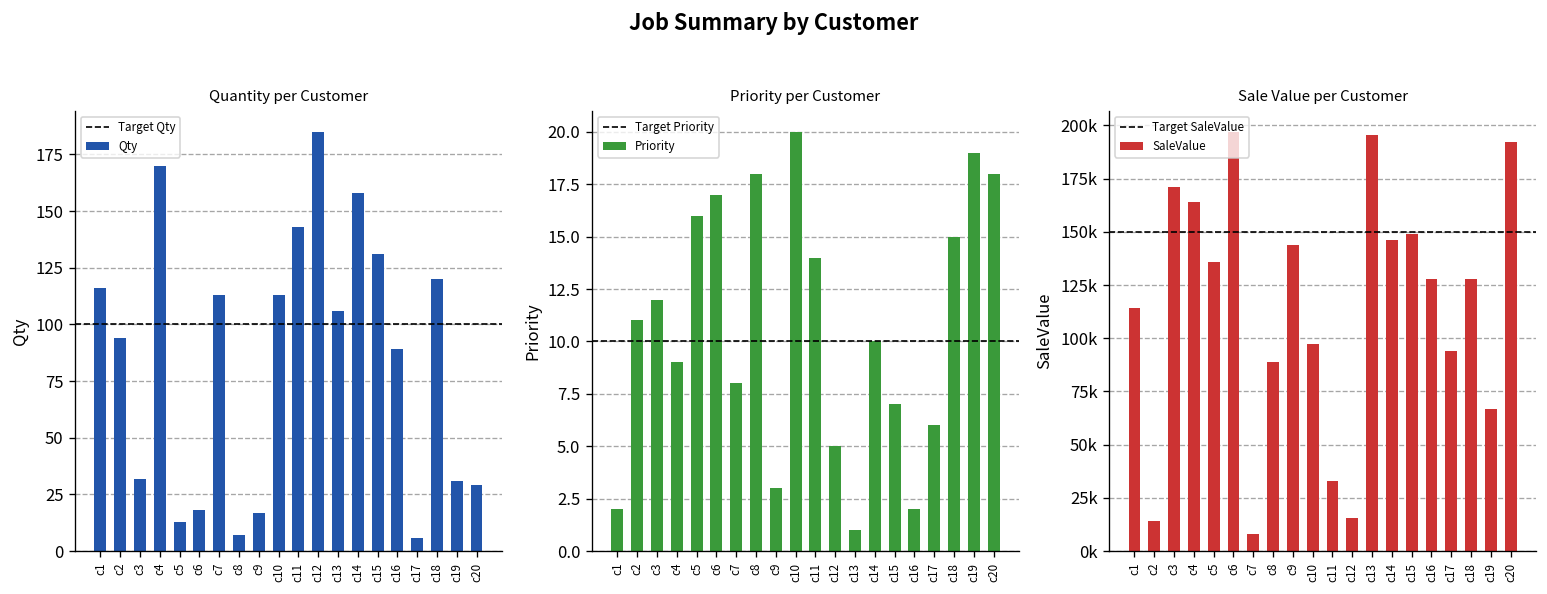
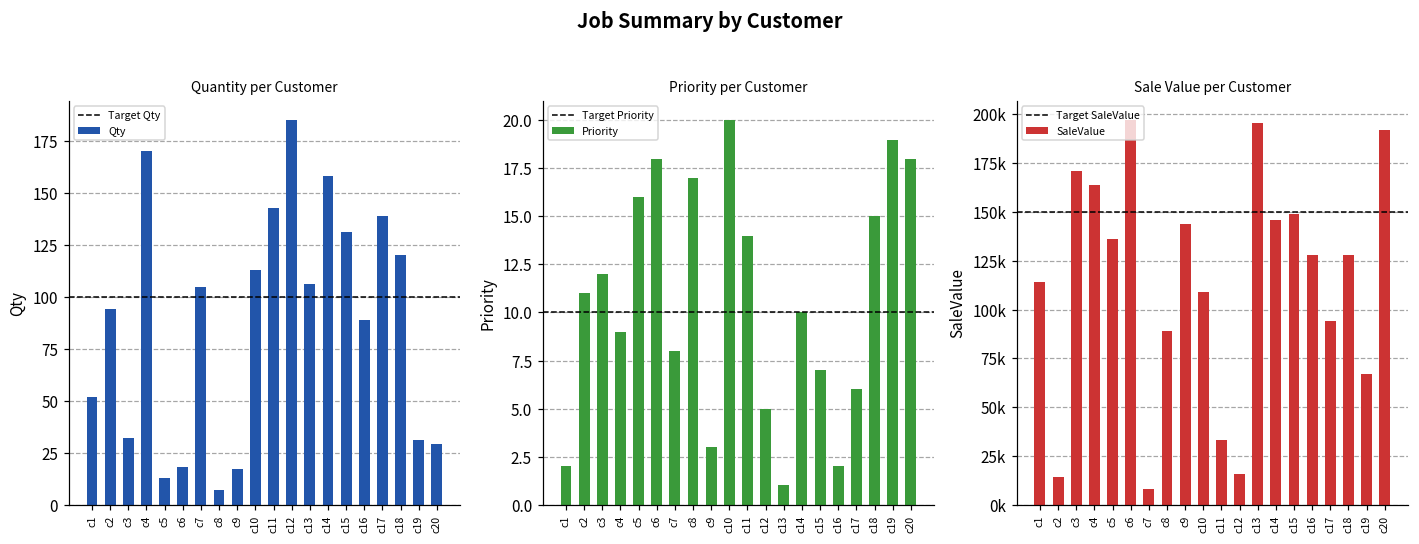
Quantity per Customer, c1: 116 -> 52
Quantity per Customer, c7: 113 -> 105
Quantity per Customer, c17: 6 -> 139
Priority per Customer, c6: 17 -> 18
Priority per Customer, c8: 18 -> 17
Sale Value per Customer, c10: 98000 -> 109000
